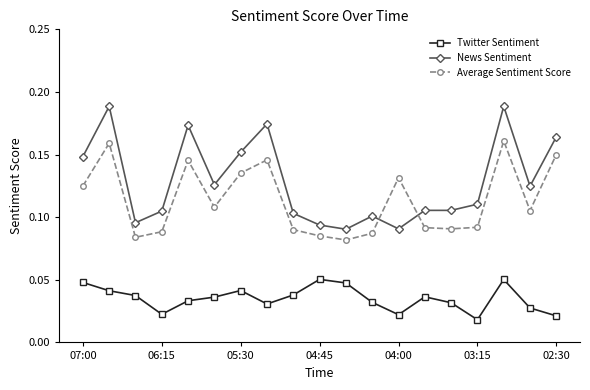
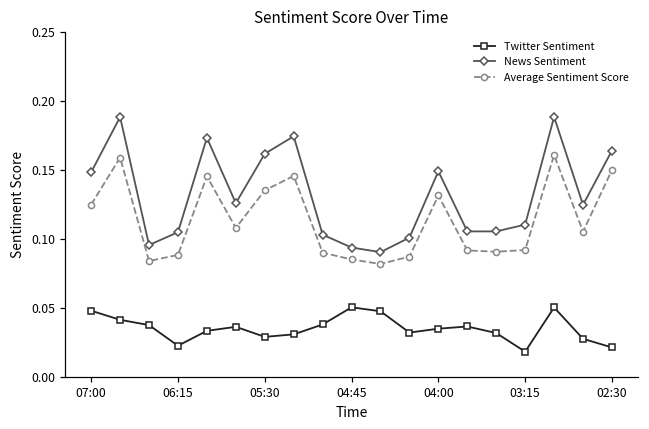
Twitter Sentiment, 05:30: 0.041 -> 0.029
News Sentiment, 05:30: 0.152 -> 0.162
Twitter Sentiment, 04:00: 0.022 -> 0.035
News Sentiment, 04:00: 0.091 -> 0.149
